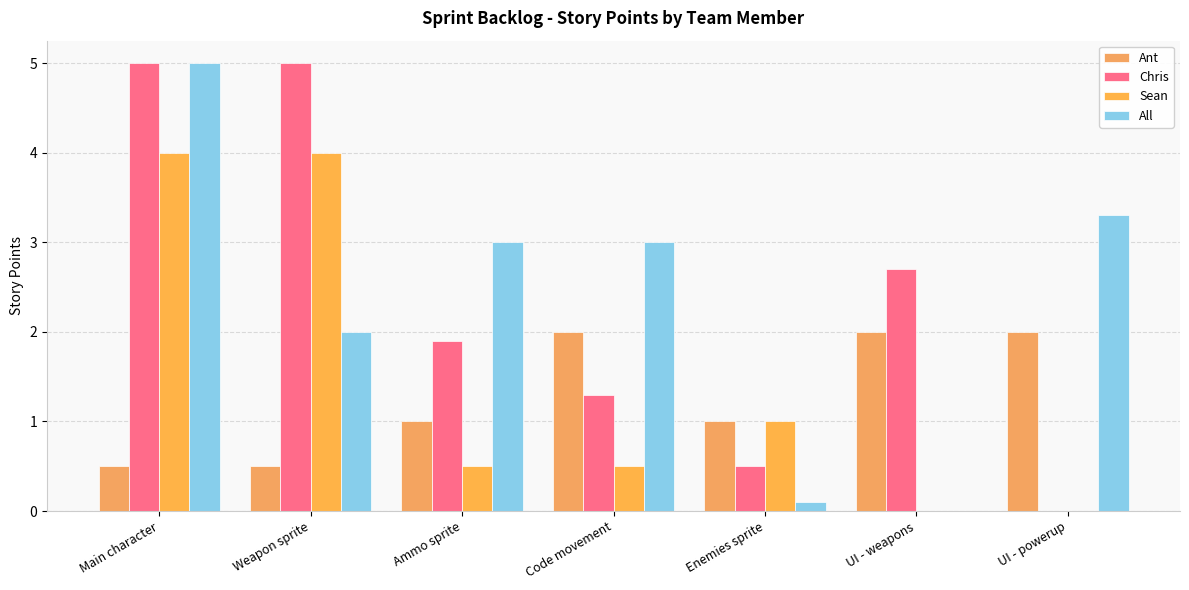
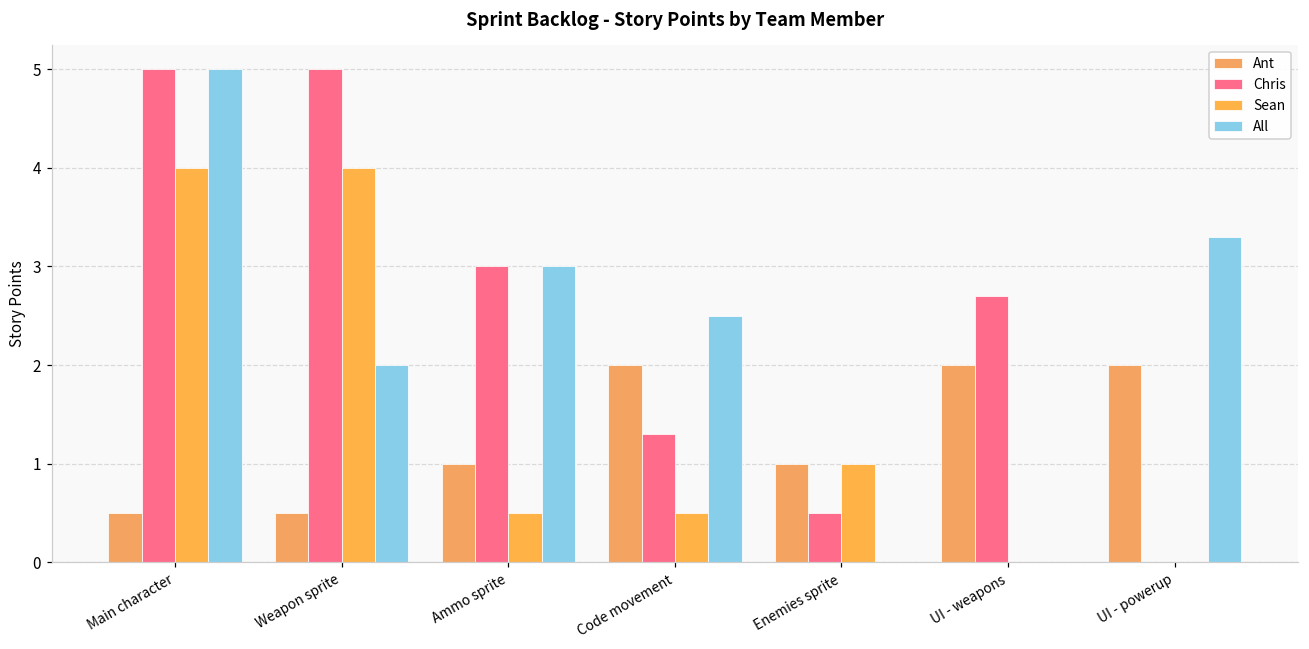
Chris, Ammo sprite: 1.9 -> 3.0
All, Code movement: 3.0 -> 2.5
All, Enemies sprite: 0.1 -> 0.0
